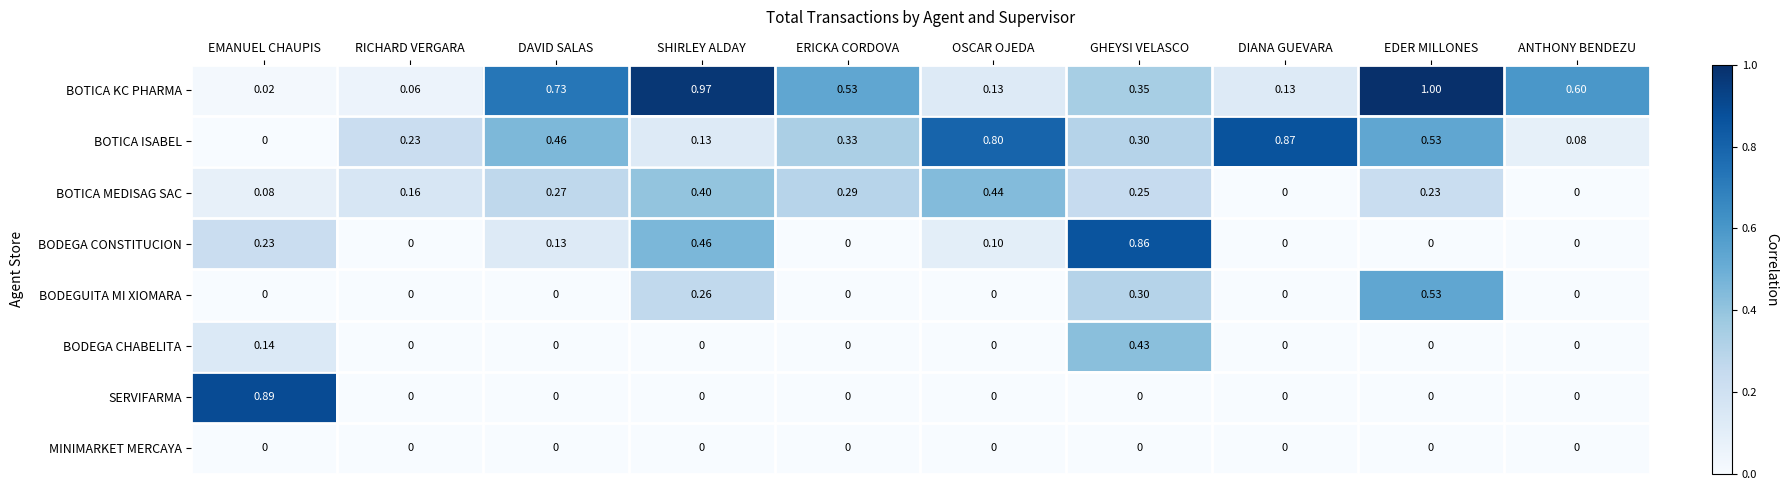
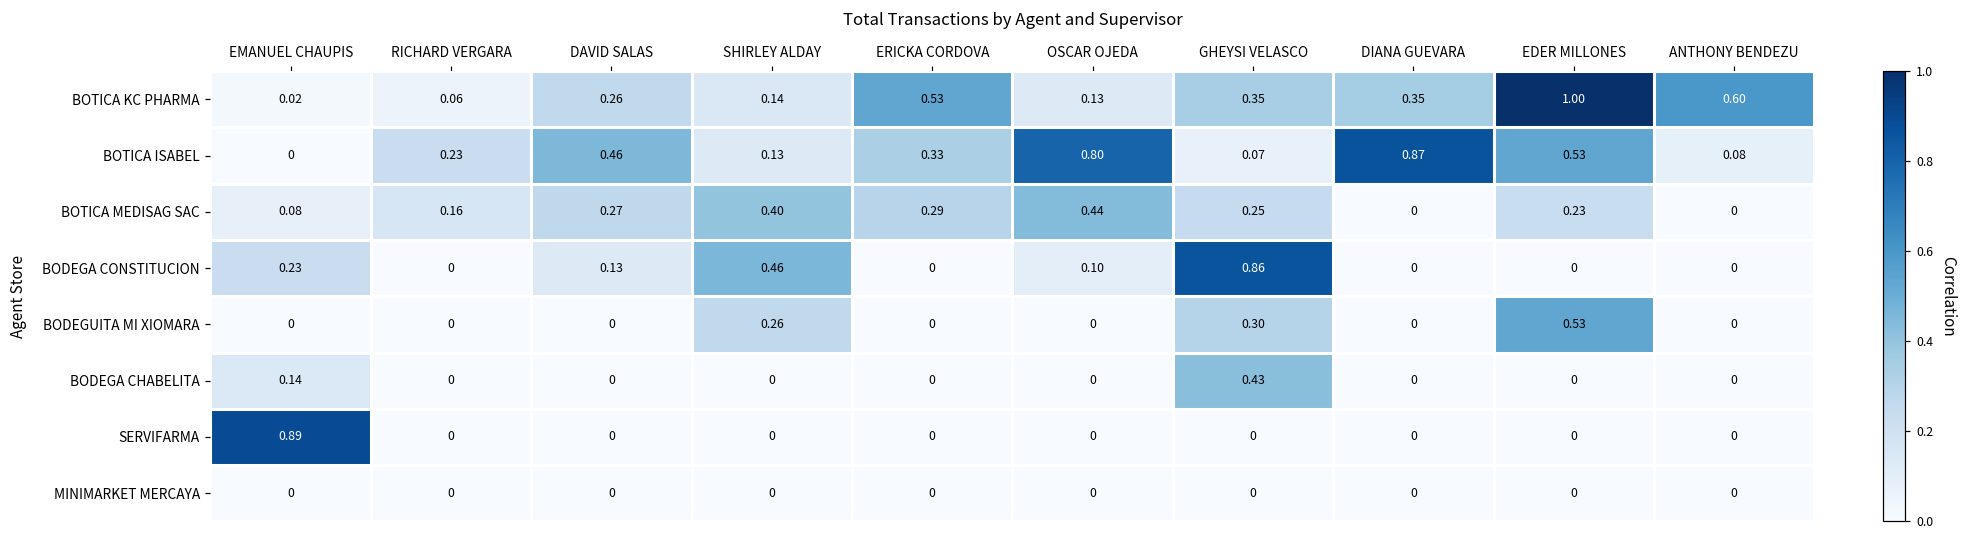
BOTICA KC PHARMA, DAVID SALAS: 0.73 -> 0.26
BOTICA KC PHARMA, SHIRLEY ALDAY: 0.97 -> 0.14
BOTICA KC PHARMA, DIANA GUEVARA: 0.13 -> 0.35
BOTICA ISABEL, GHEYSI VELASCO: 0.30 -> 0.07
